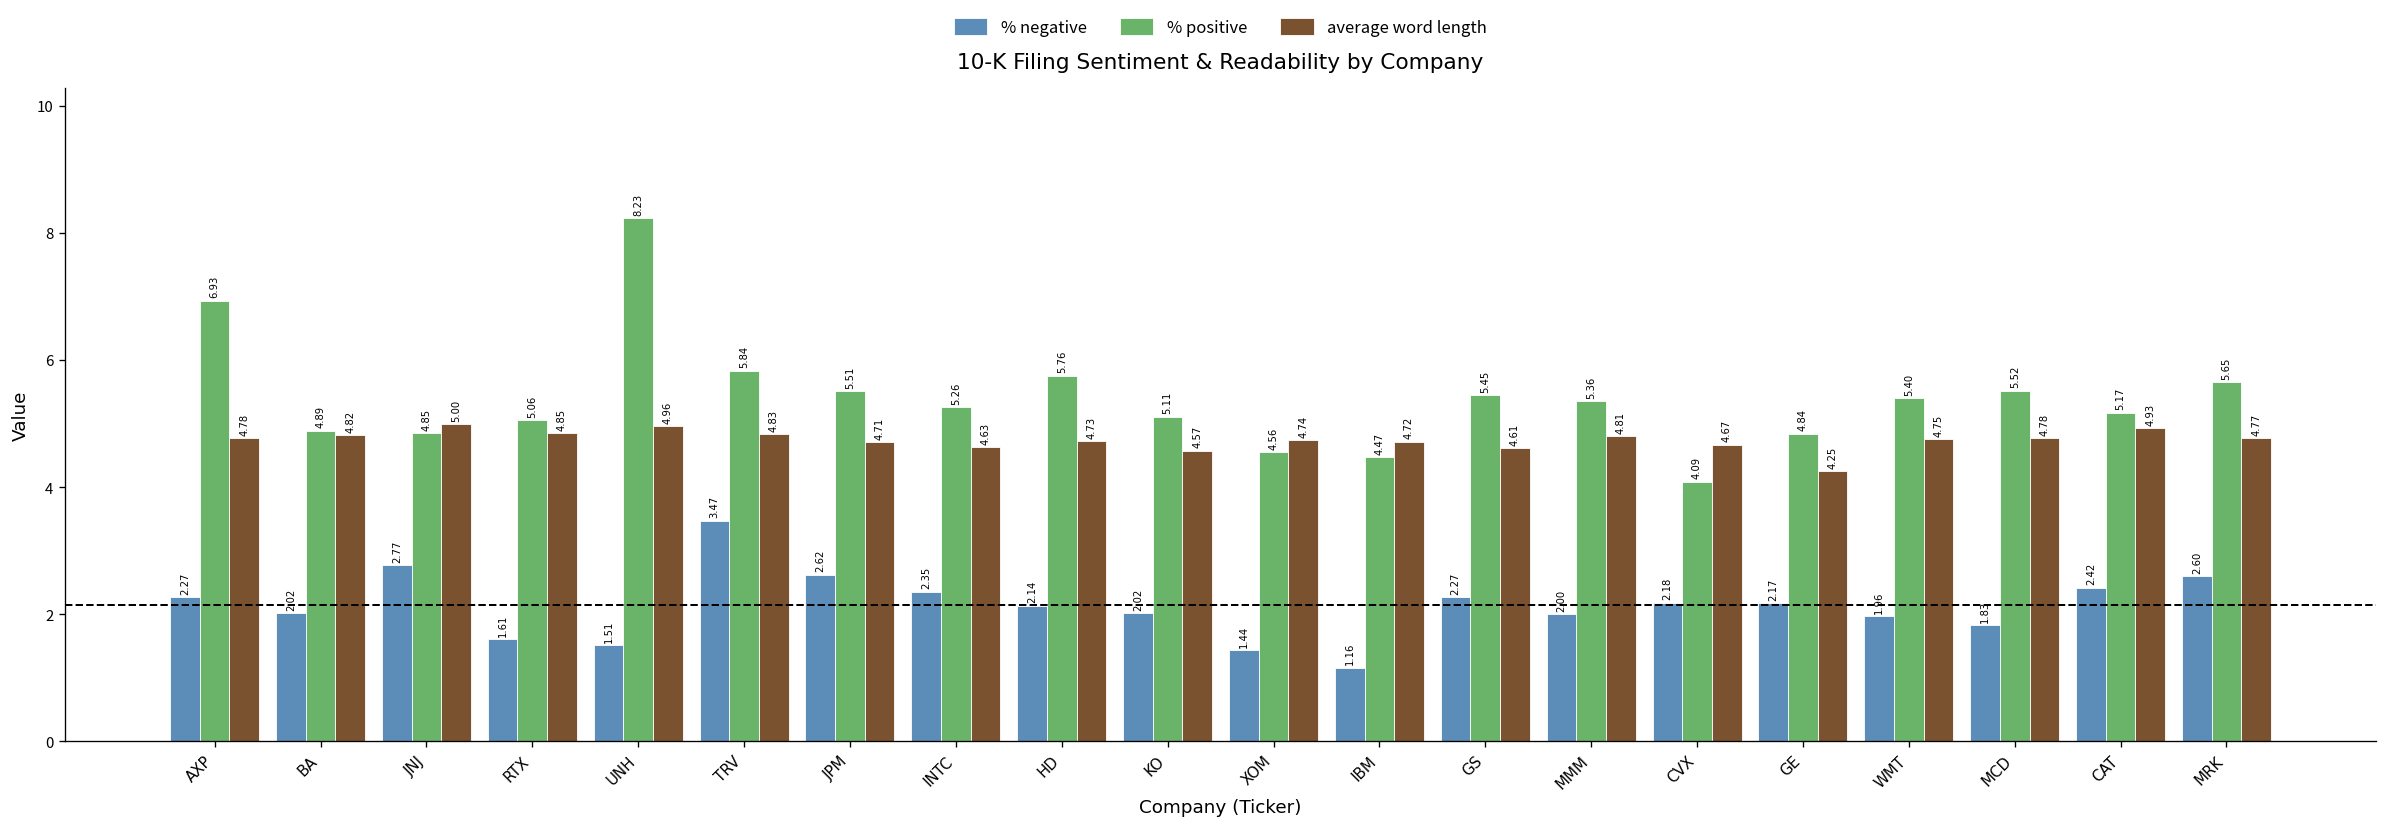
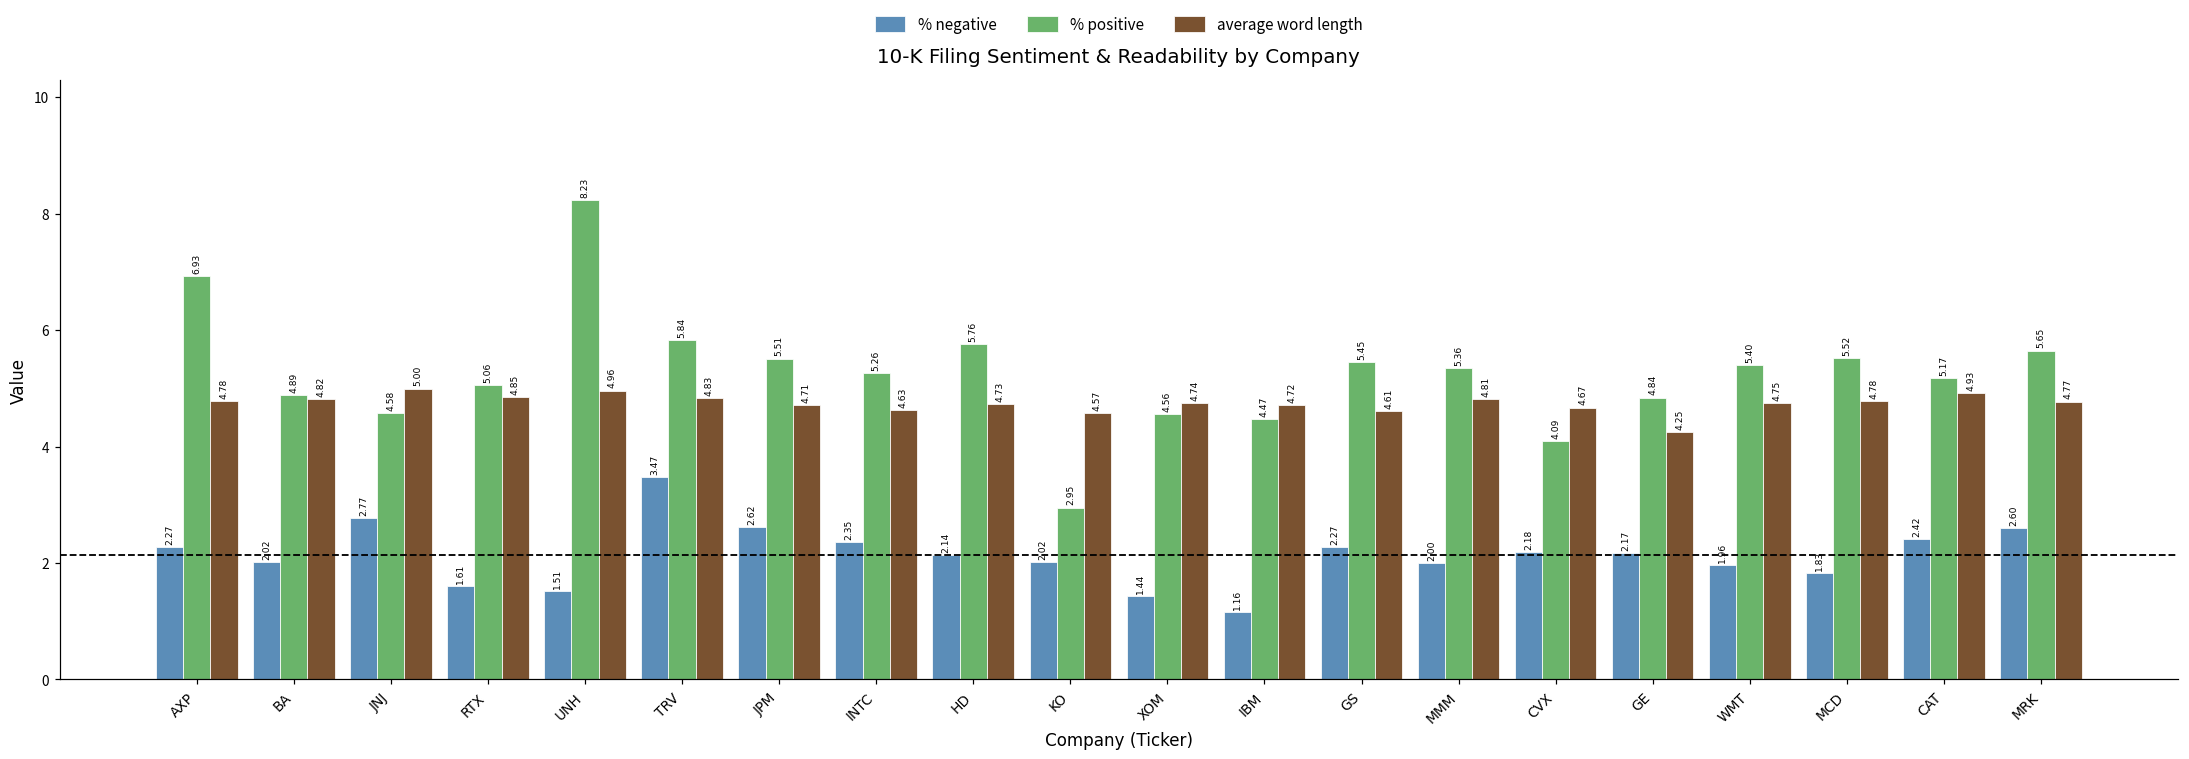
% positive, JNJ: 4.85 -> 4.58
% positive, KO: 5.11 -> 2.95
